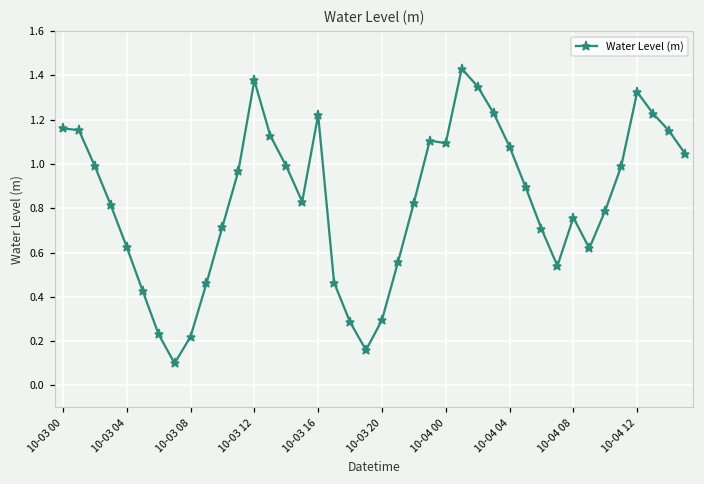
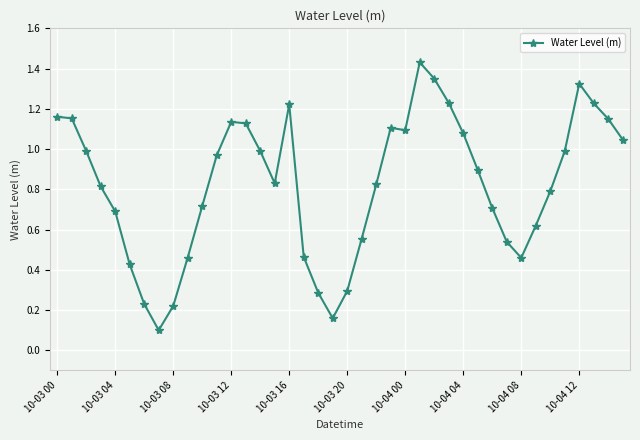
10-03 04: 0.63 -> 0.69
10-03 12: 1.38 -> 1.14
10-04 08: 0.76 -> 0.46
